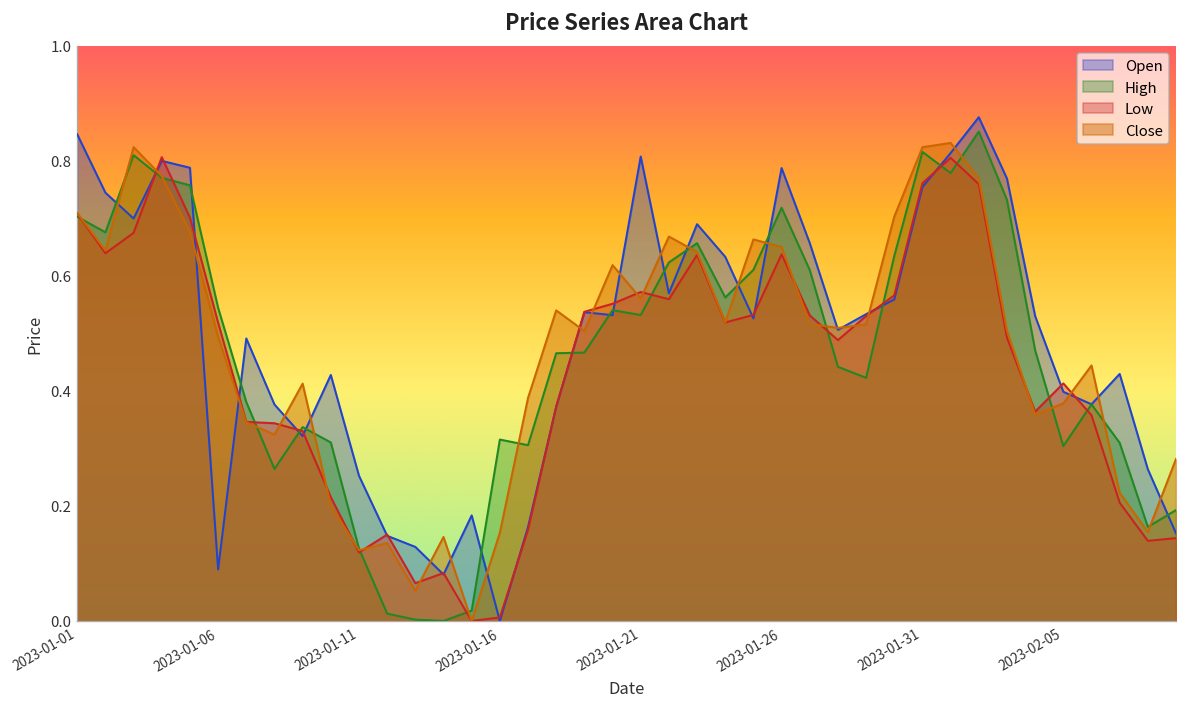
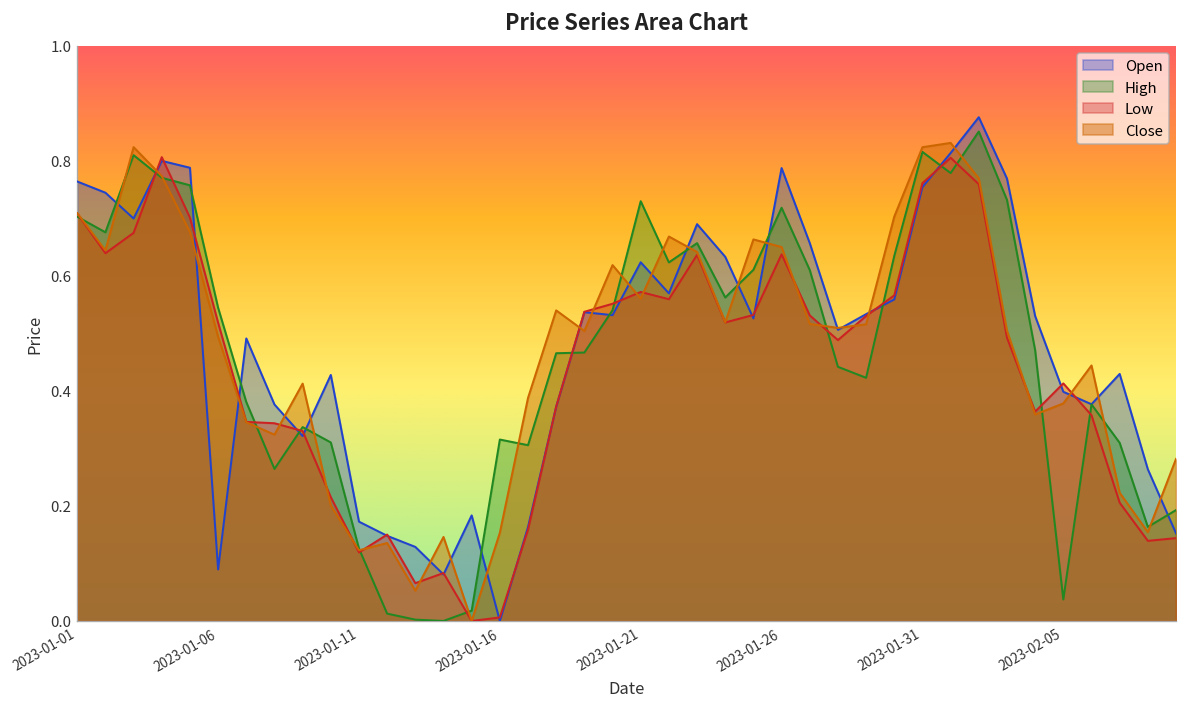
Open, 2023-01-01: 0.85 -> 0.76
Open, 2023-01-11: 0.25 -> 0.17
Open, 2023-01-21: 0.81 -> 0.62
High, 2023-01-21: 0.53 -> 0.73
High, 2023-02-05: 0.30 -> 0.04
